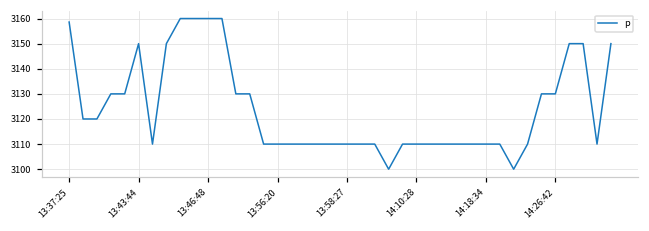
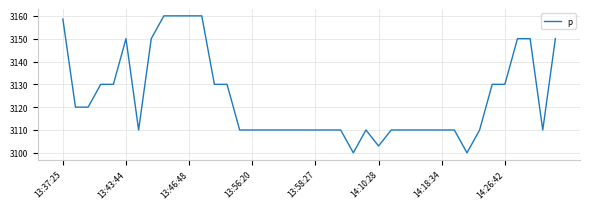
14:10:28: 3110 -> 3103
